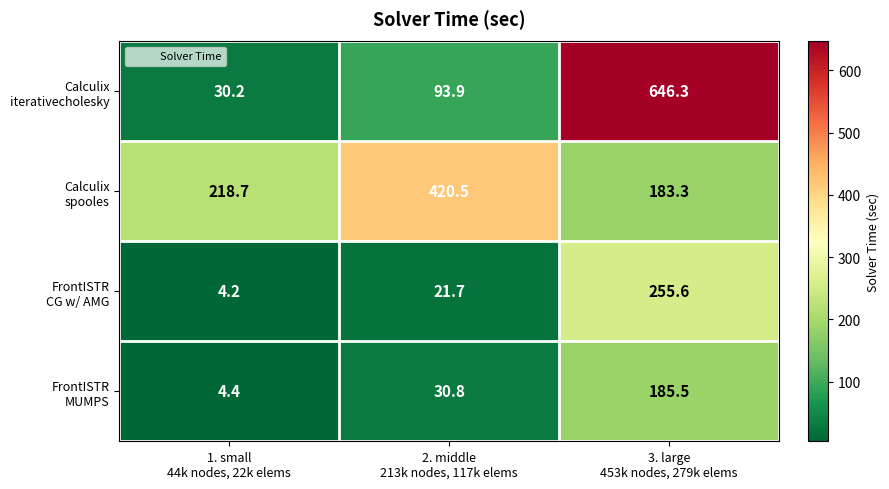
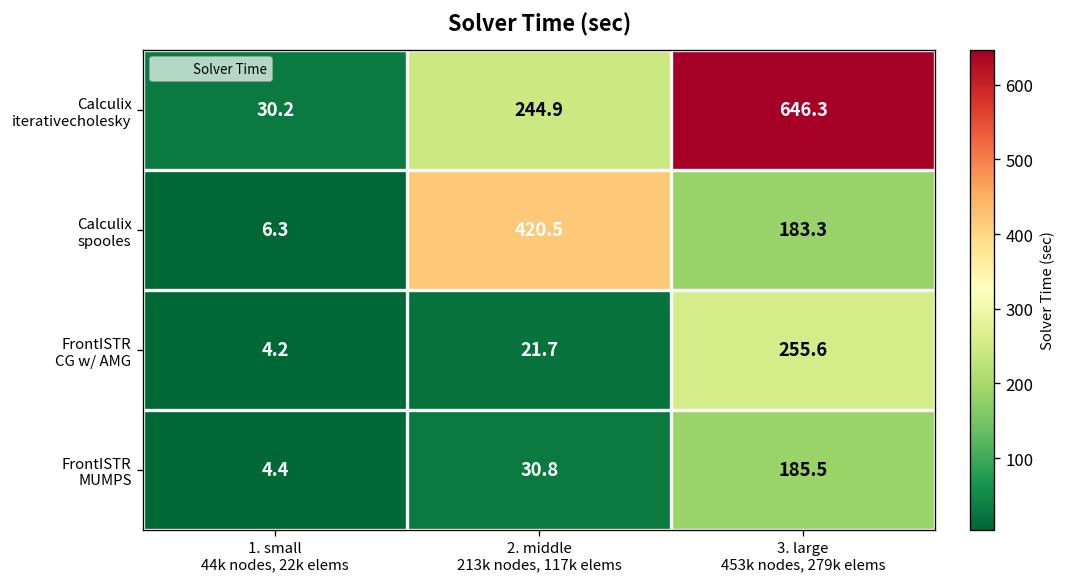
Calculix iterativecholesky, 2. middle 213k nodes, 117k elems: 93.9 -> 244.9
Calculix spooles, 1. small 44k nodes, 22k elems: 218.7 -> 6.3
